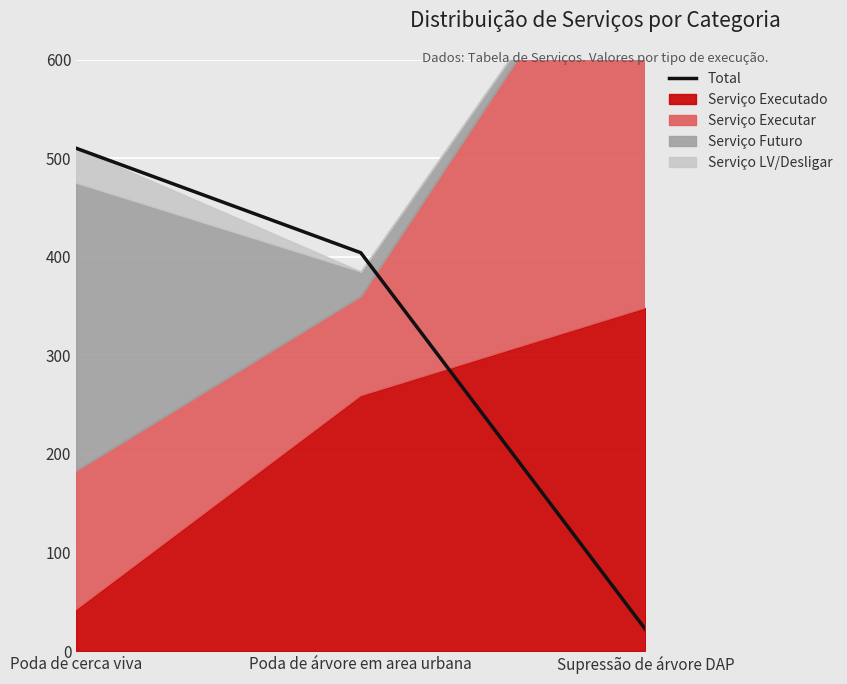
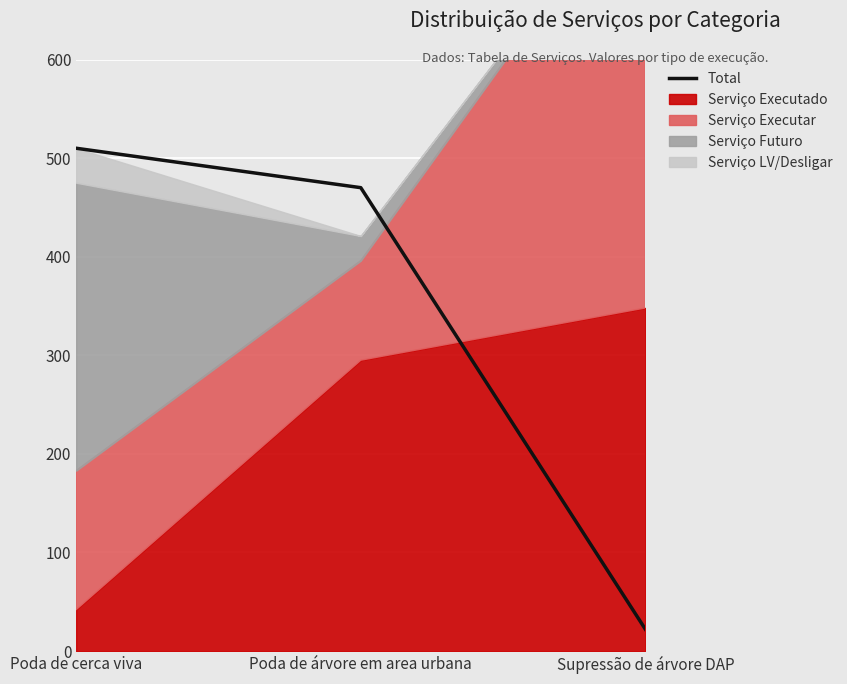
Total, Poda de árvore em area urbana: 400 -> 470
Serviço Executado, Poda de árvore em area urbana: 260 -> 300
